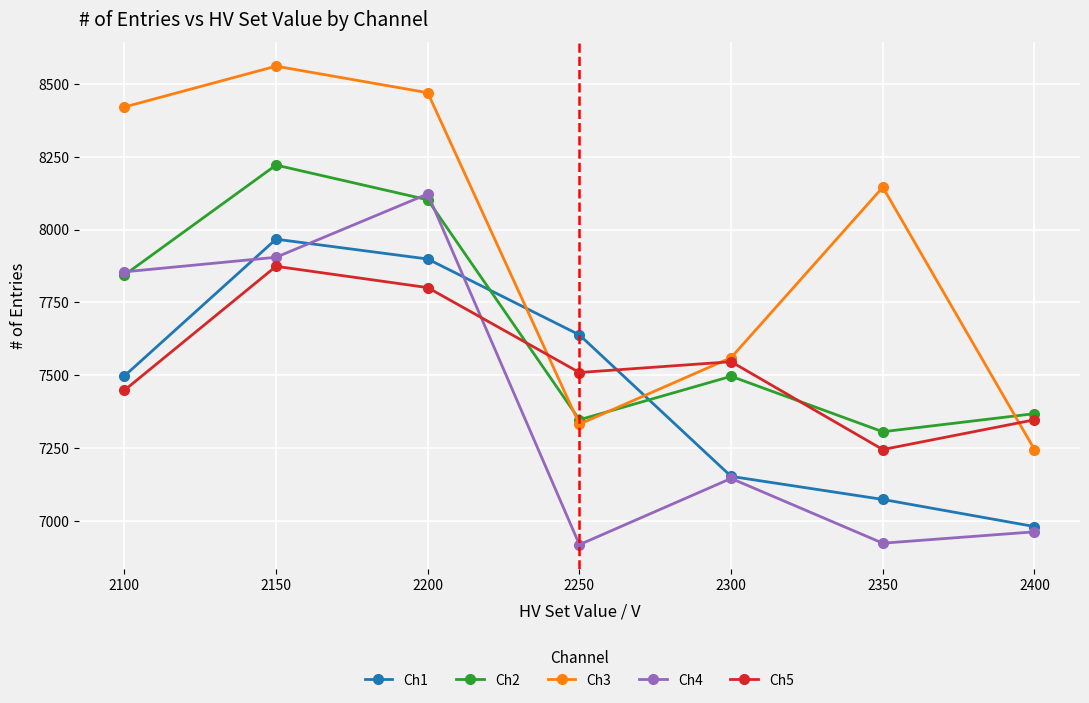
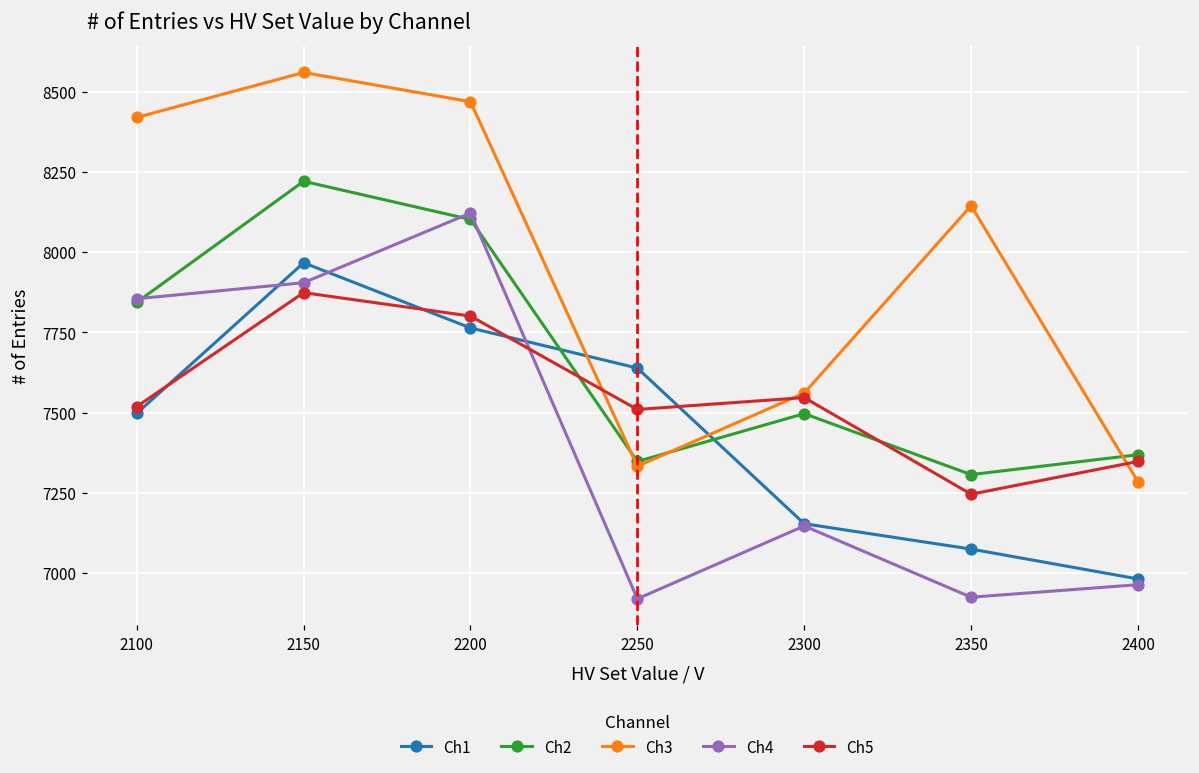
Ch5, 2100: 7450 -> 7520
Ch1, 2200: 7900 -> 7760
Ch3, 2400: 7250 -> 7290
